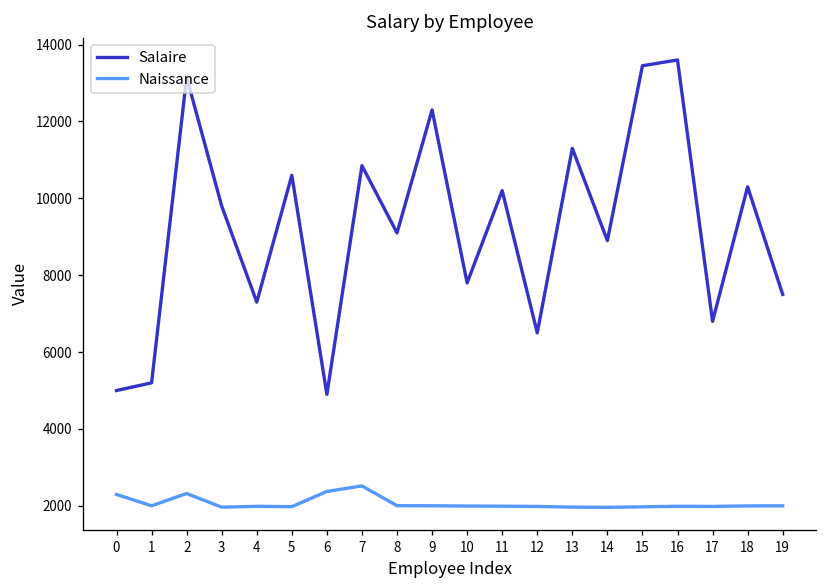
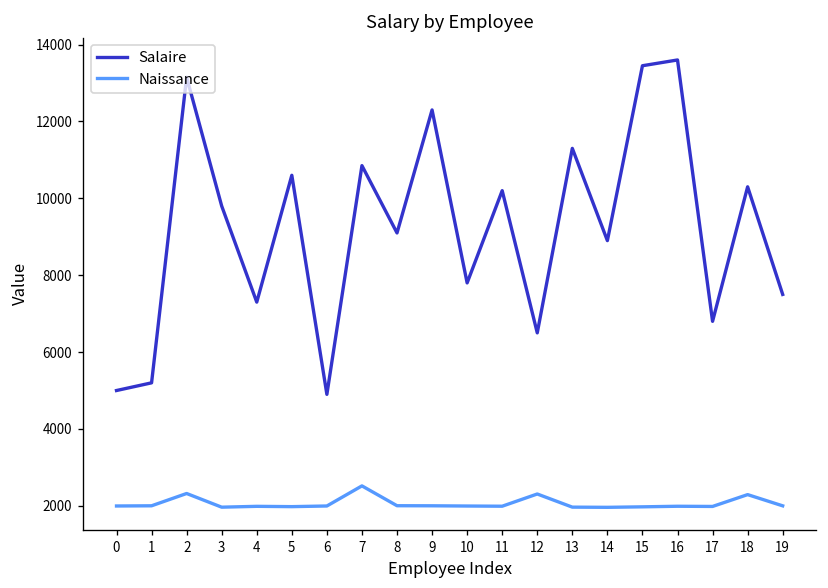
Naissance, 0: 2300 -> 2000
Naissance, 6: 2400 -> 2000
Naissance, 12: 2000 -> 2300
Naissance, 18: 2000 -> 2300
